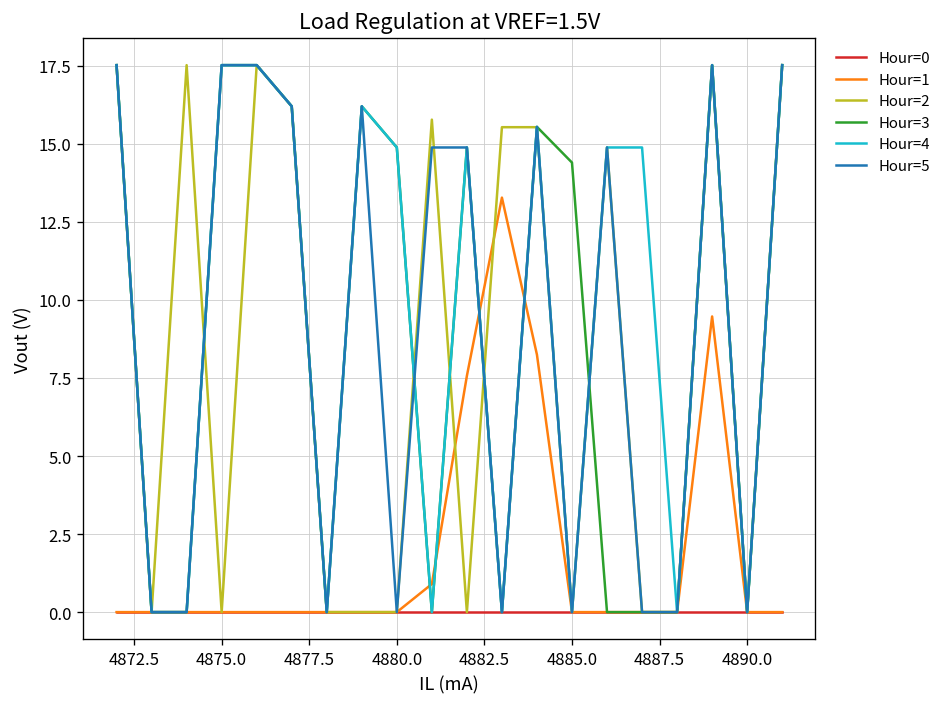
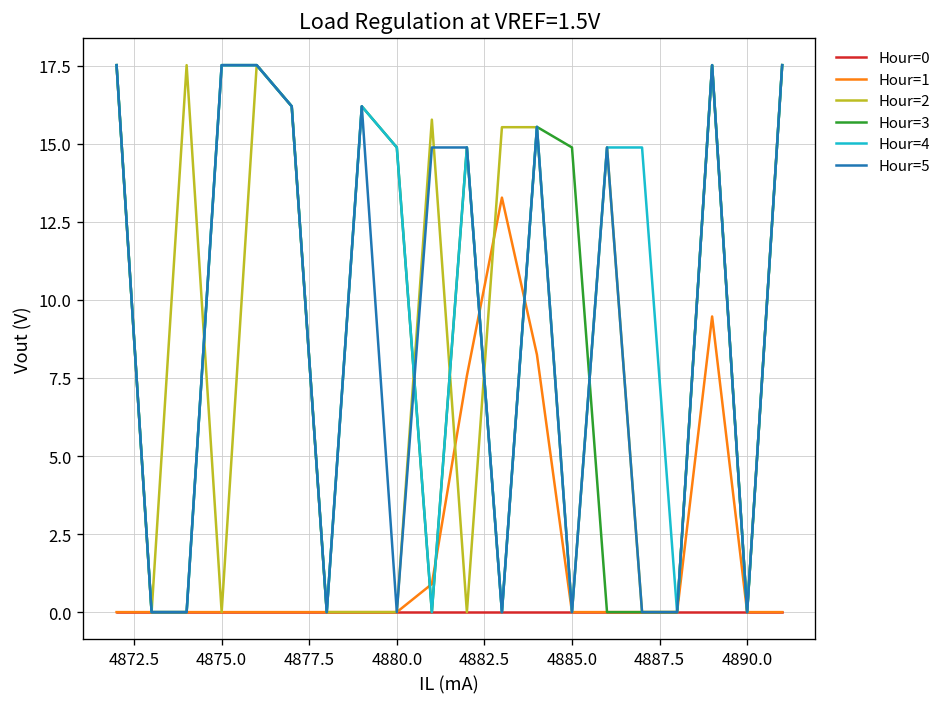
Hour=3, 4885.0: 14.4 -> 14.9
